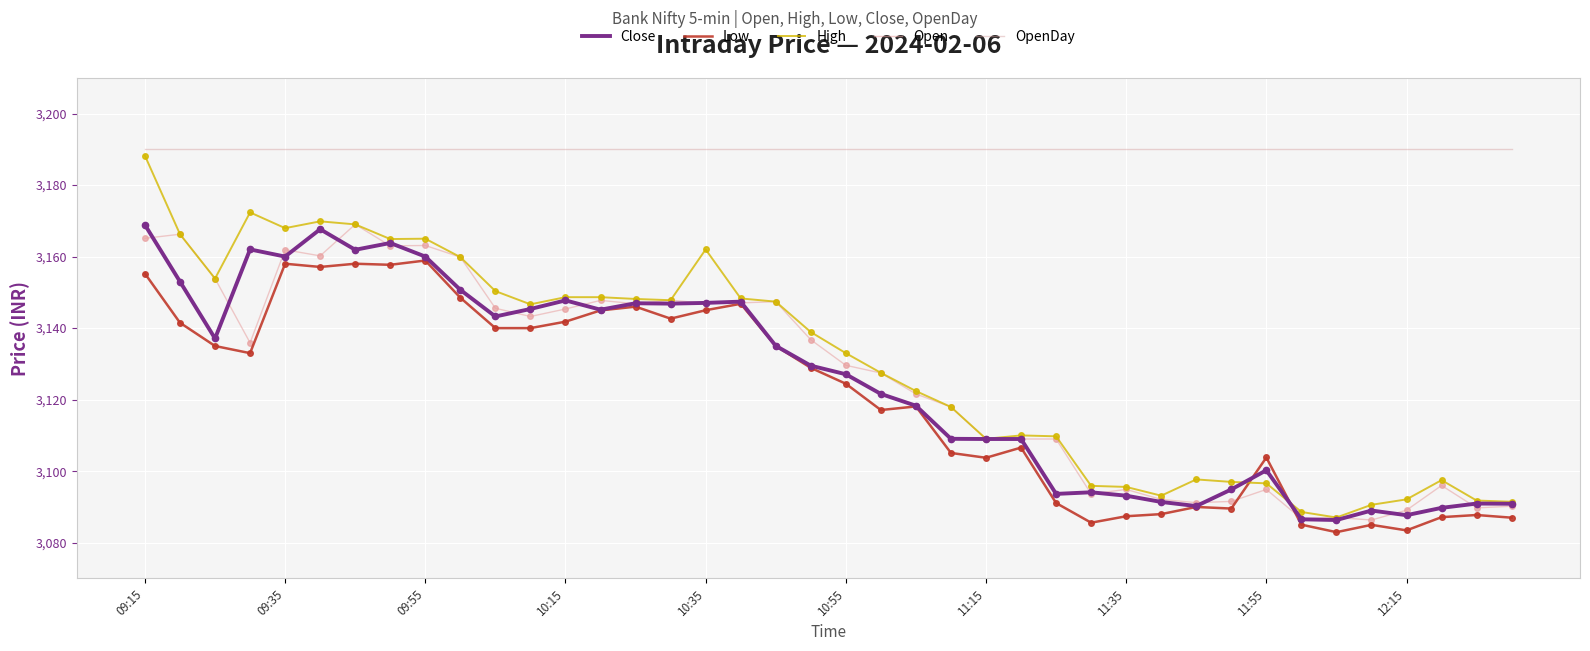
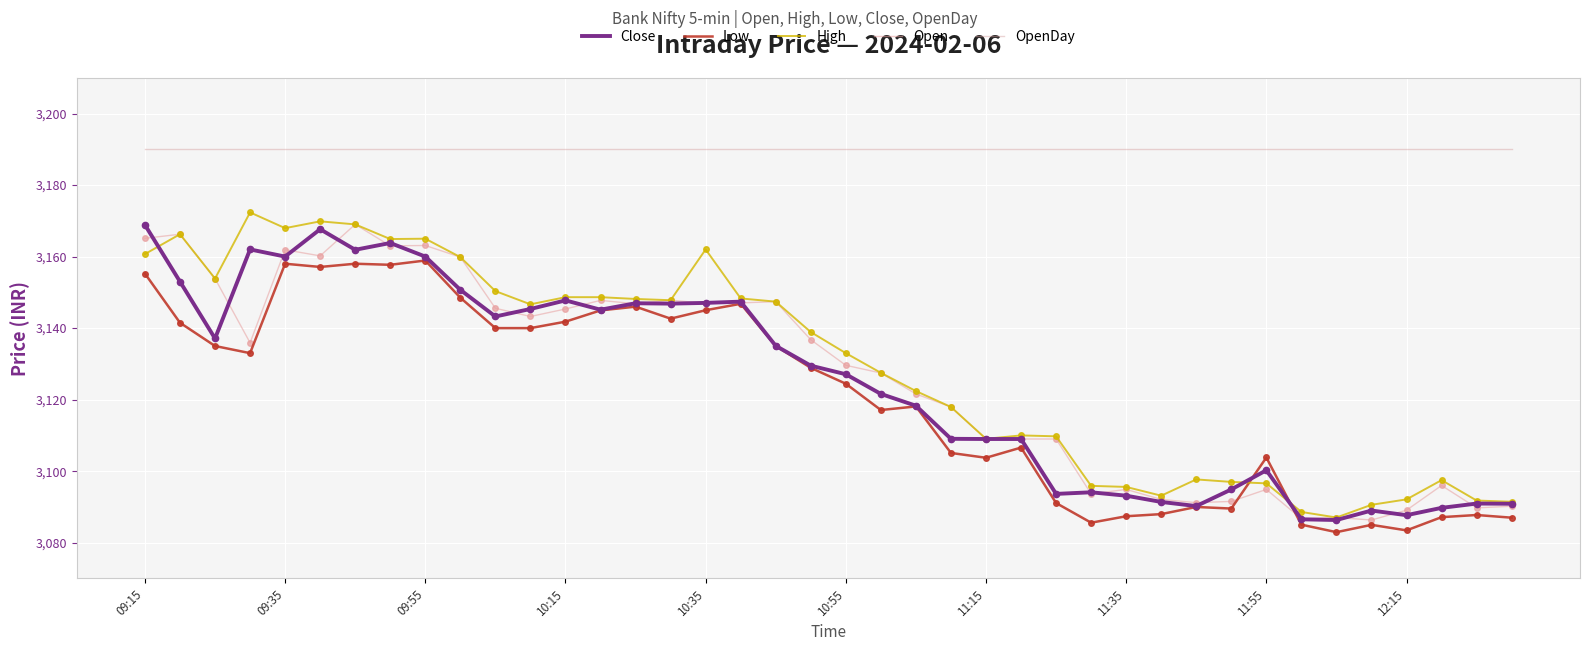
High, 09:15: 3,188 -> 3,161
